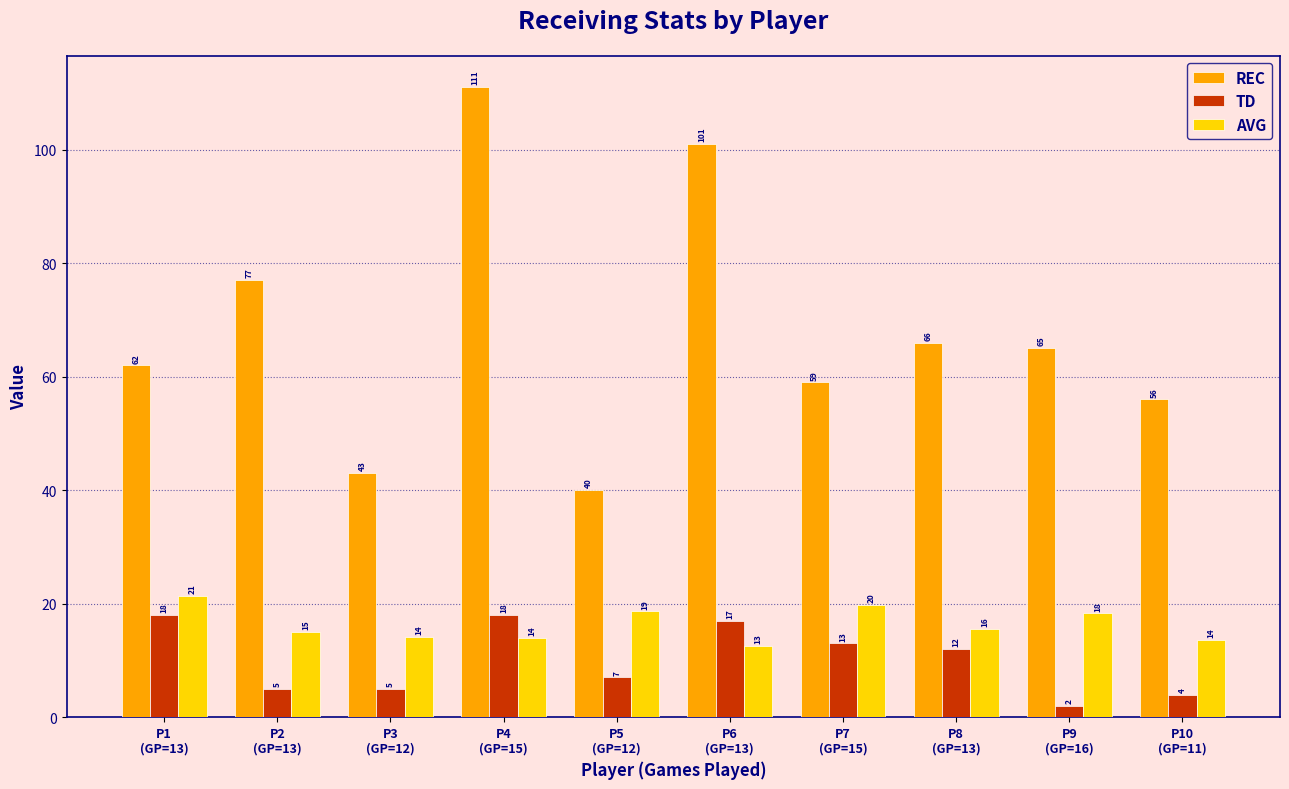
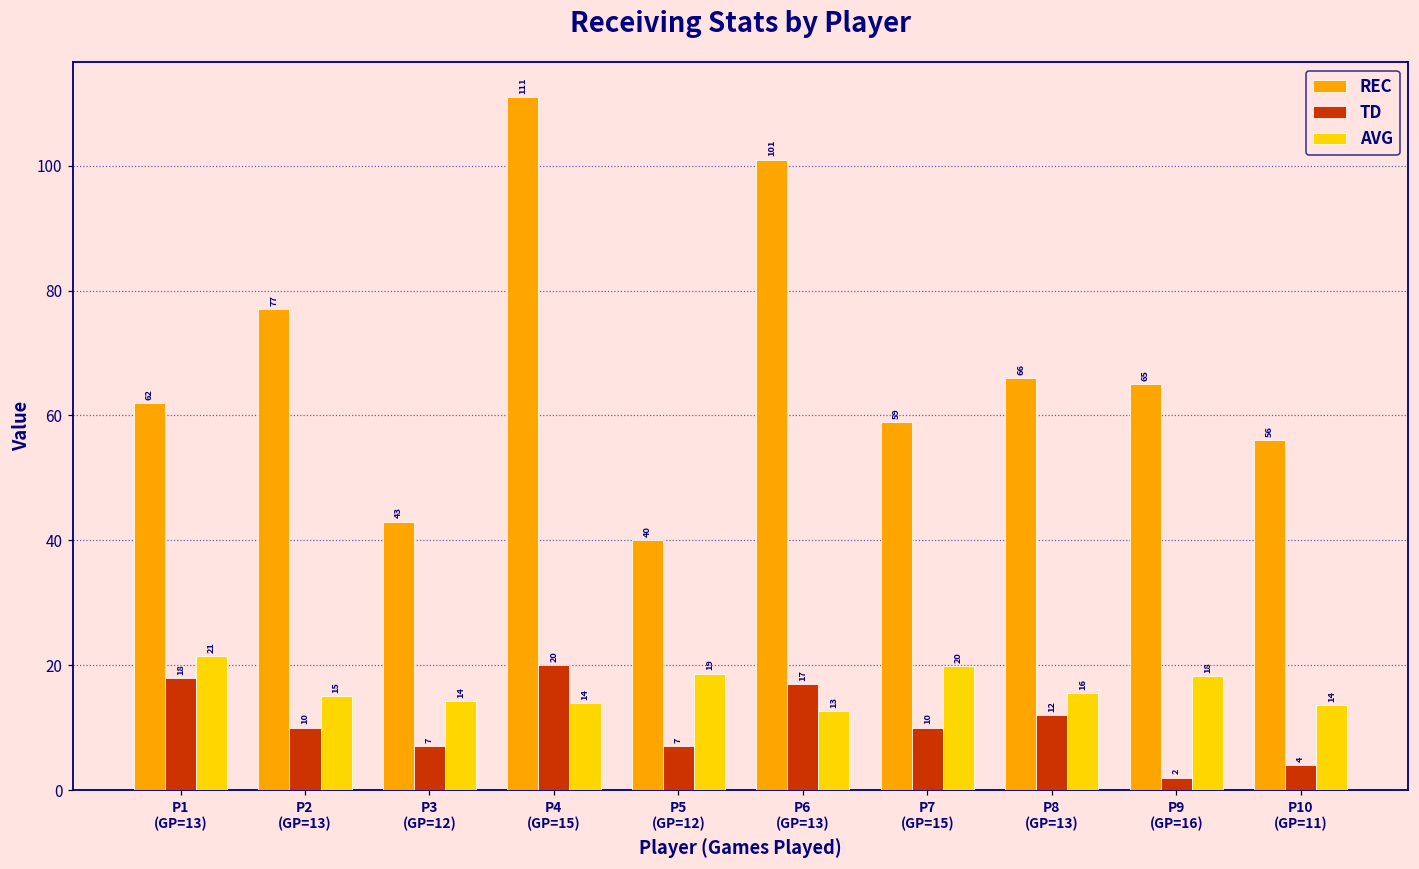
TD, P2 (GP=13): 5 -> 10
TD, P3 (GP=12): 5 -> 7
TD, P4 (GP=15): 18 -> 20
TD, P7 (GP=15): 13 -> 10
